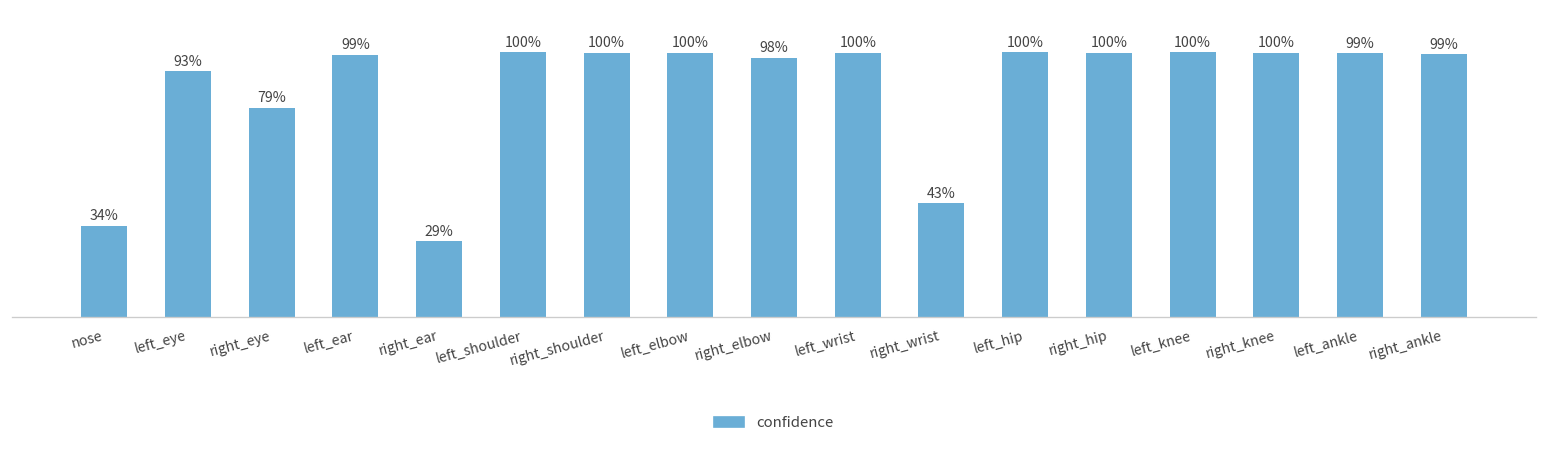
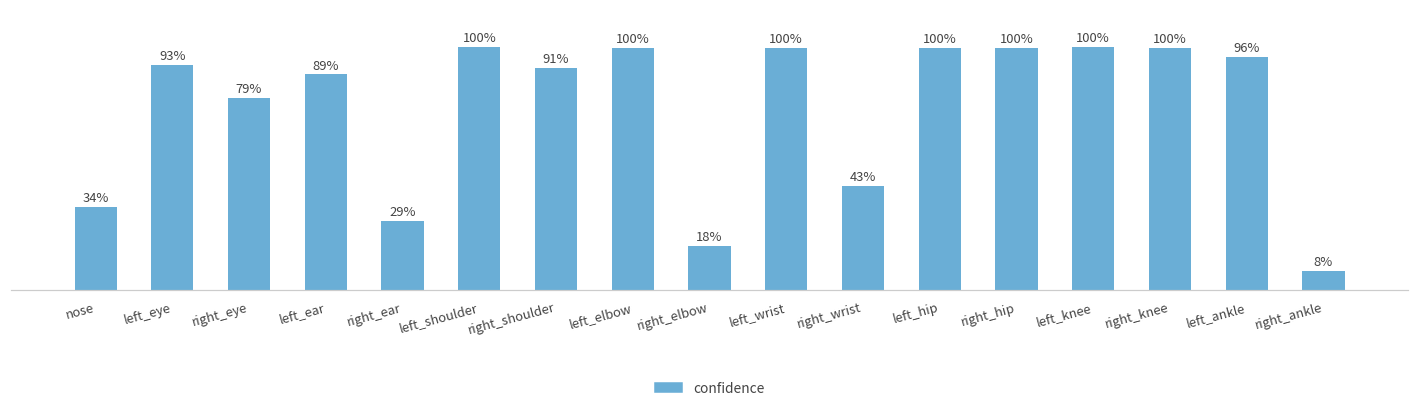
left_ear: 99% -> 89%
right_shoulder: 100% -> 91%
right_elbow: 98% -> 18%
left_ankle: 99% -> 96%
right_ankle: 99% -> 8%
